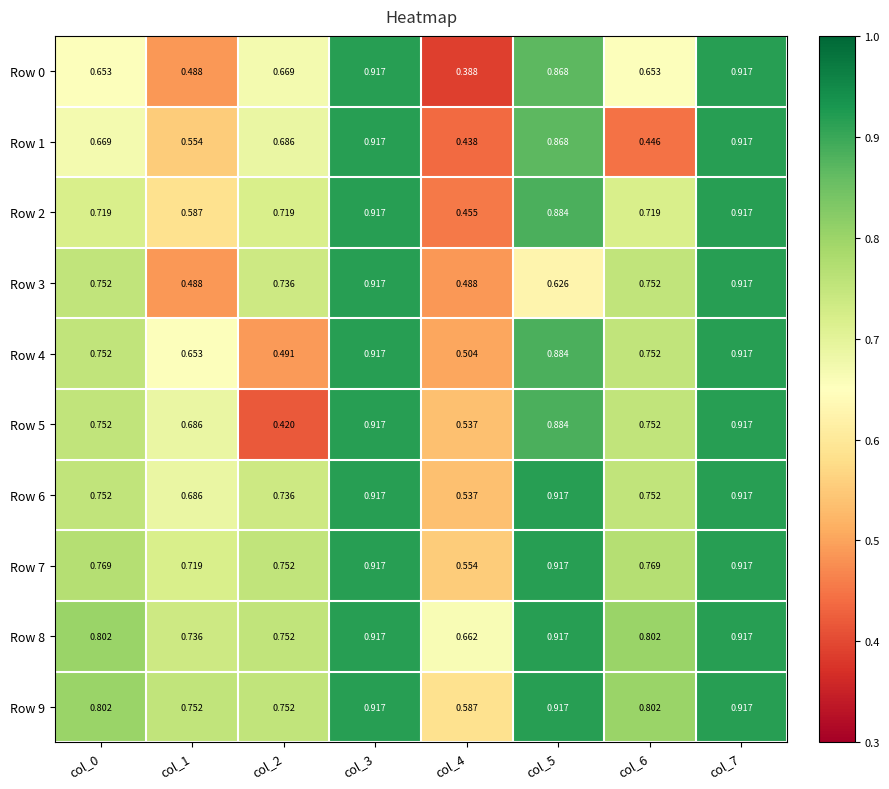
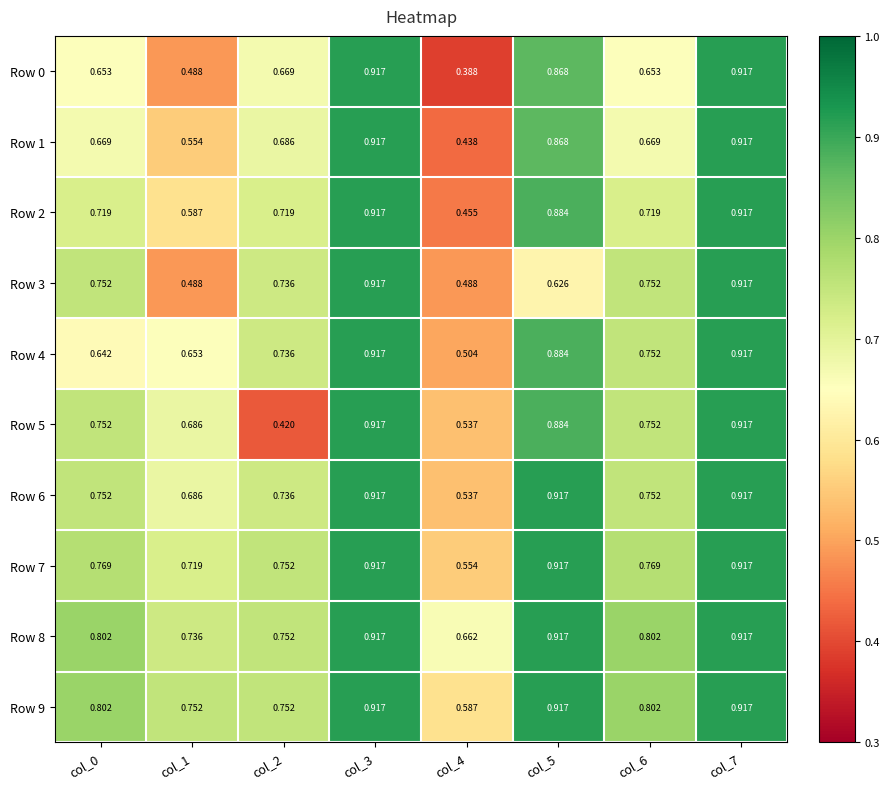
Row 1, col_6: 0.446 -> 0.669
Row 4, col_0: 0.752 -> 0.642
Row 4, col_2: 0.491 -> 0.736
